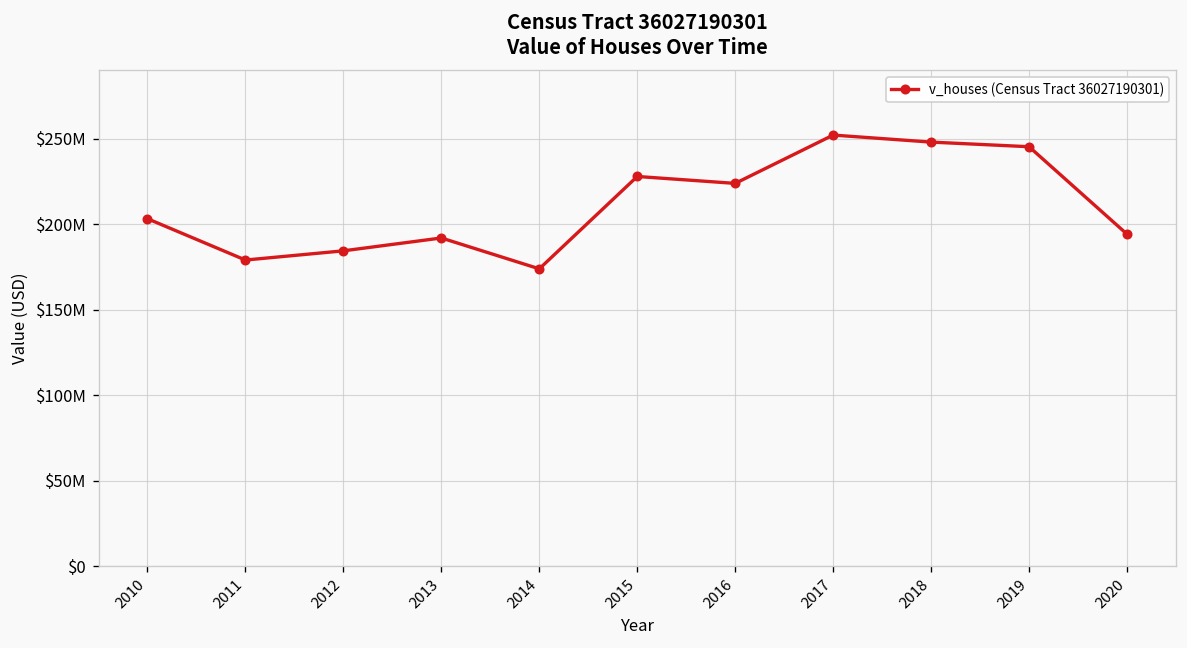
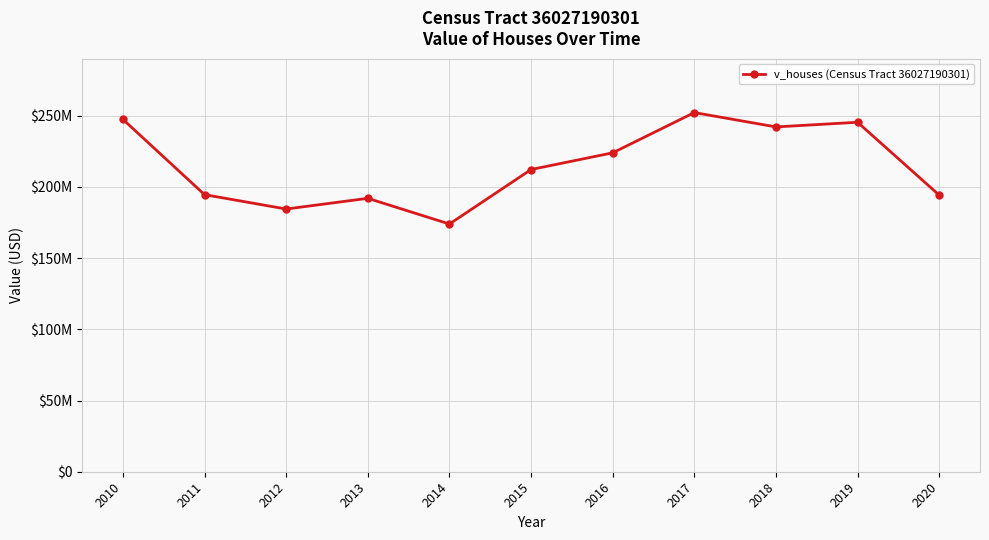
2010: $203000000 -> $248000000
2011: $179000000 -> $195000000
2015: $228000000 -> $212000000
2018: $248000000 -> $242000000
